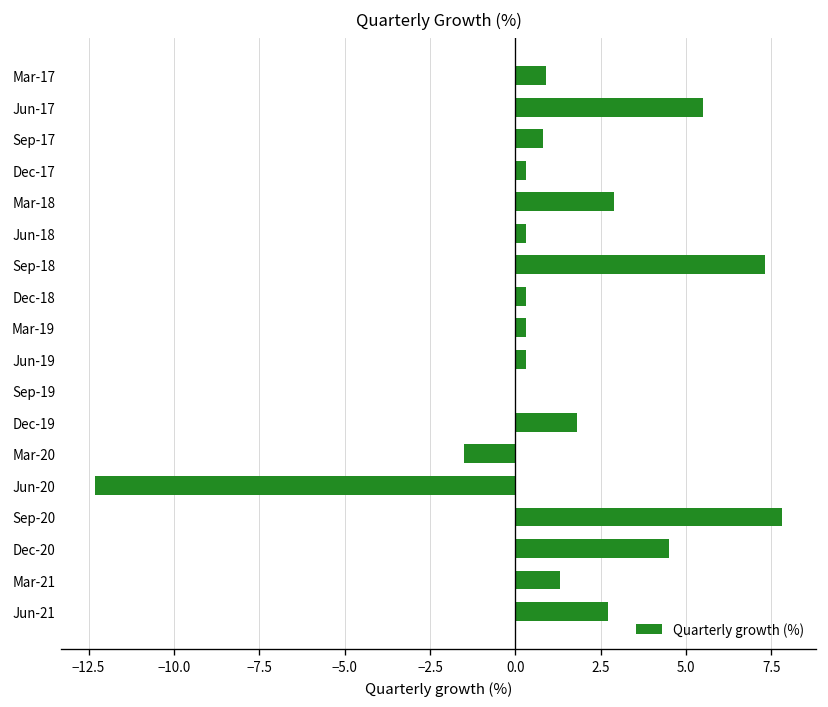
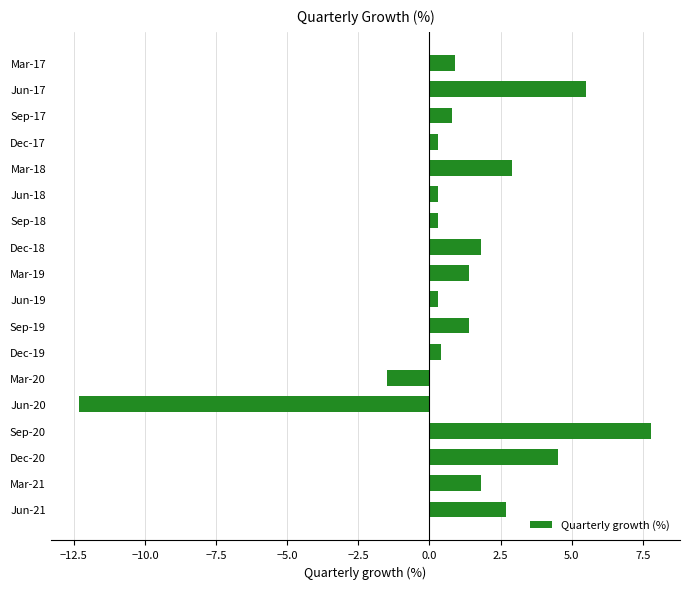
Sep-18: 7.3 -> 0.3
Dec-18: 0.3 -> 1.8
Mar-19: 0.3 -> 1.4
Sep-19: 0.0 -> 1.4
Dec-19: 1.8 -> 0.4
Mar-21: 1.3 -> 1.8
